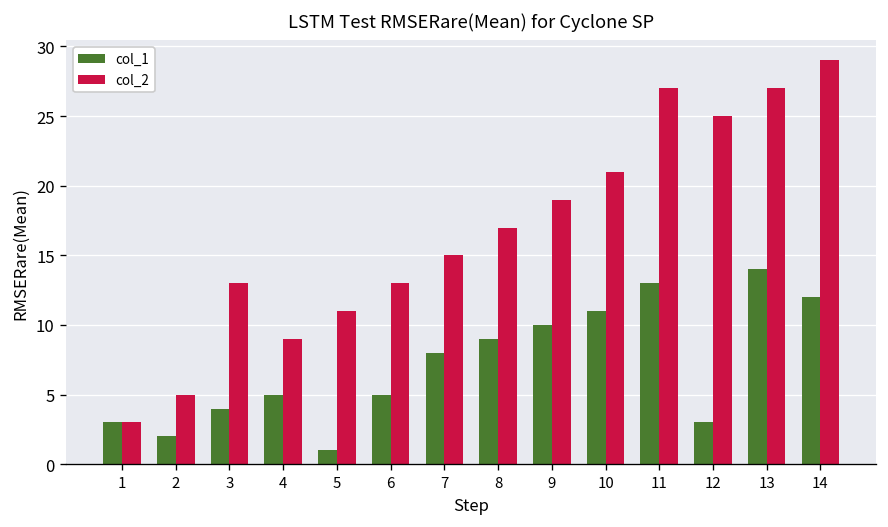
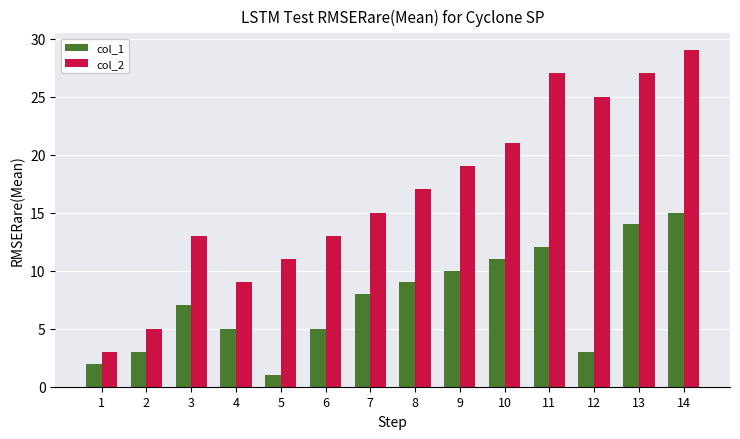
col_1, 1: 3 -> 2
col_1, 2: 2 -> 3
col_1, 3: 4 -> 7
col_1, 11: 13 -> 12
col_1, 14: 12 -> 15
